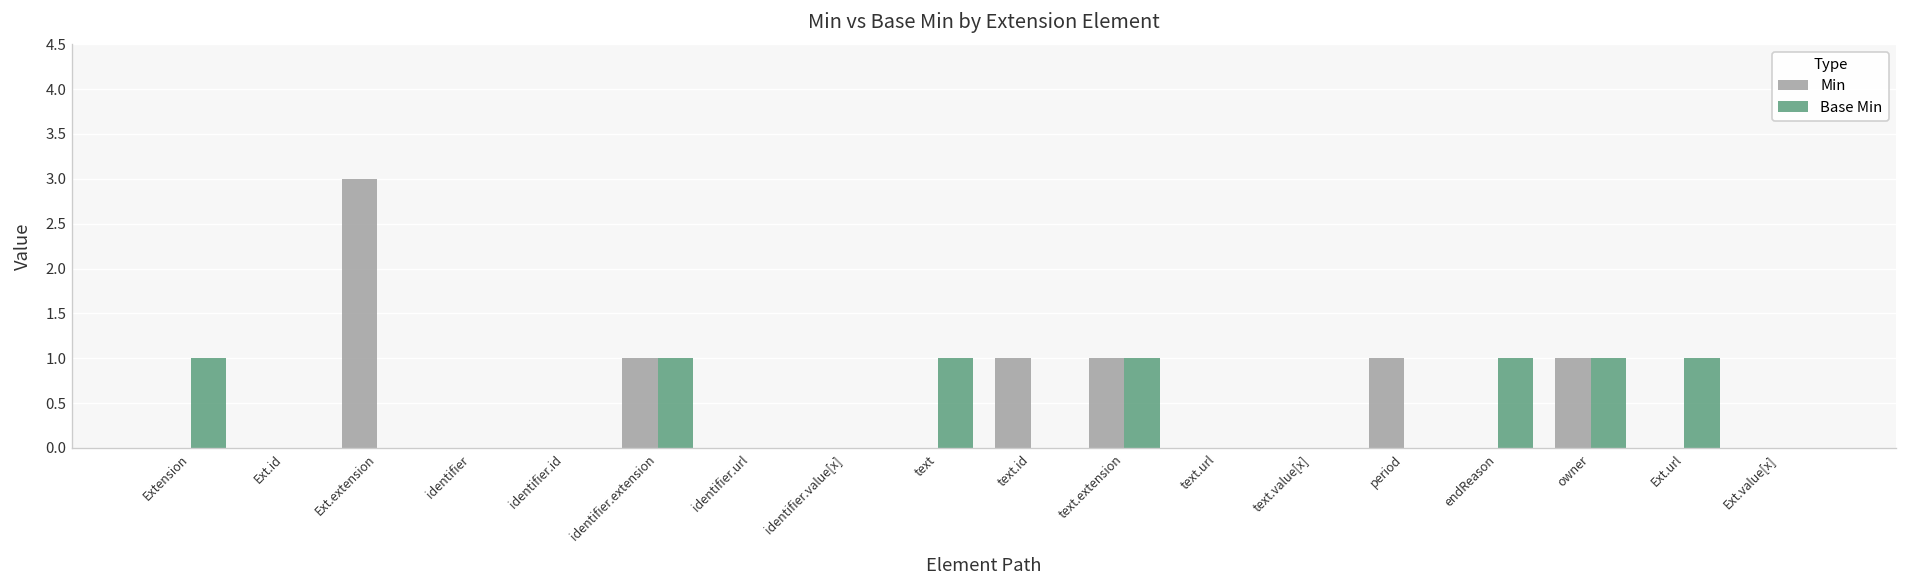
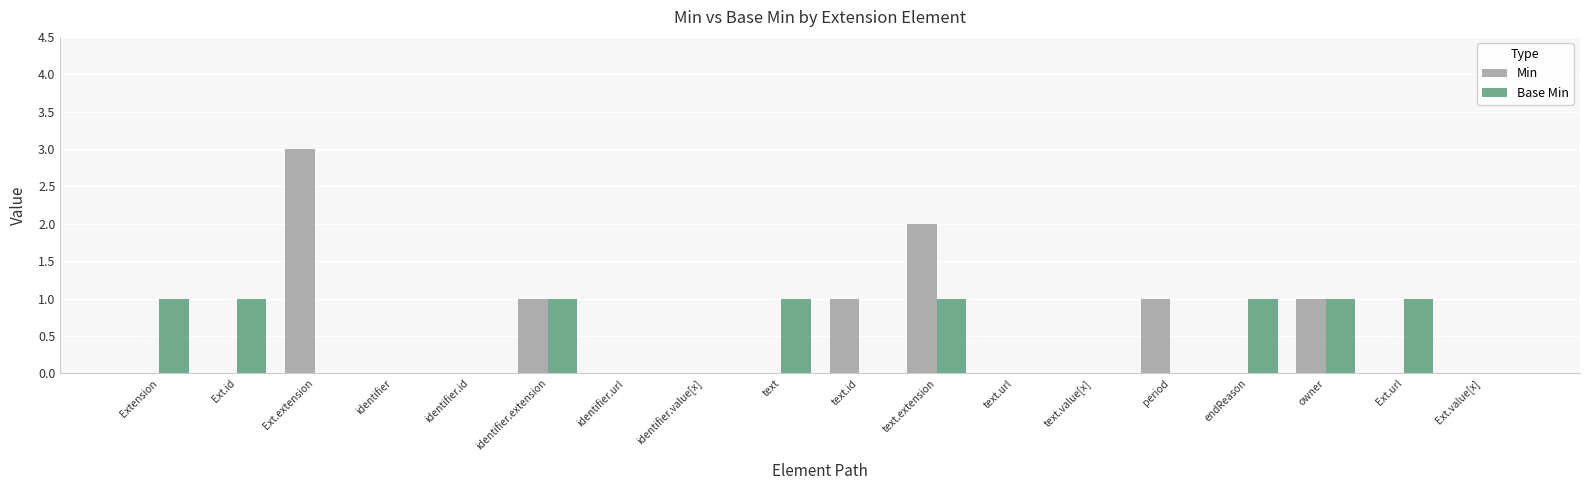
Base Min, Ext.id: 0 -> 1
Min, text.extension: 1 -> 2
